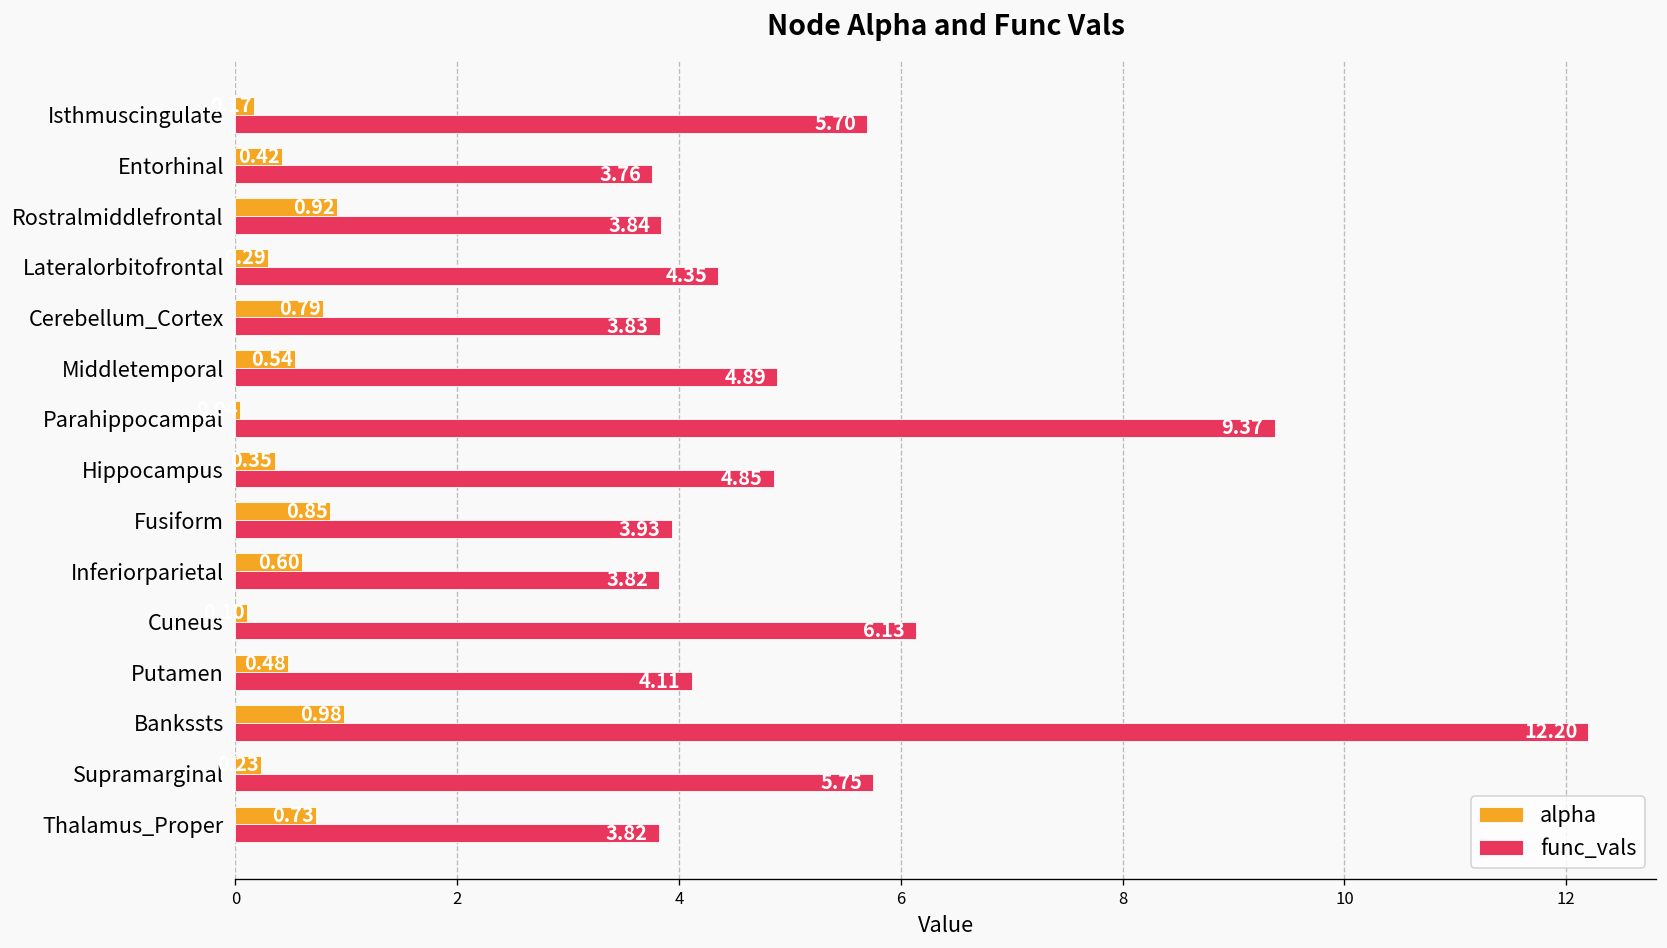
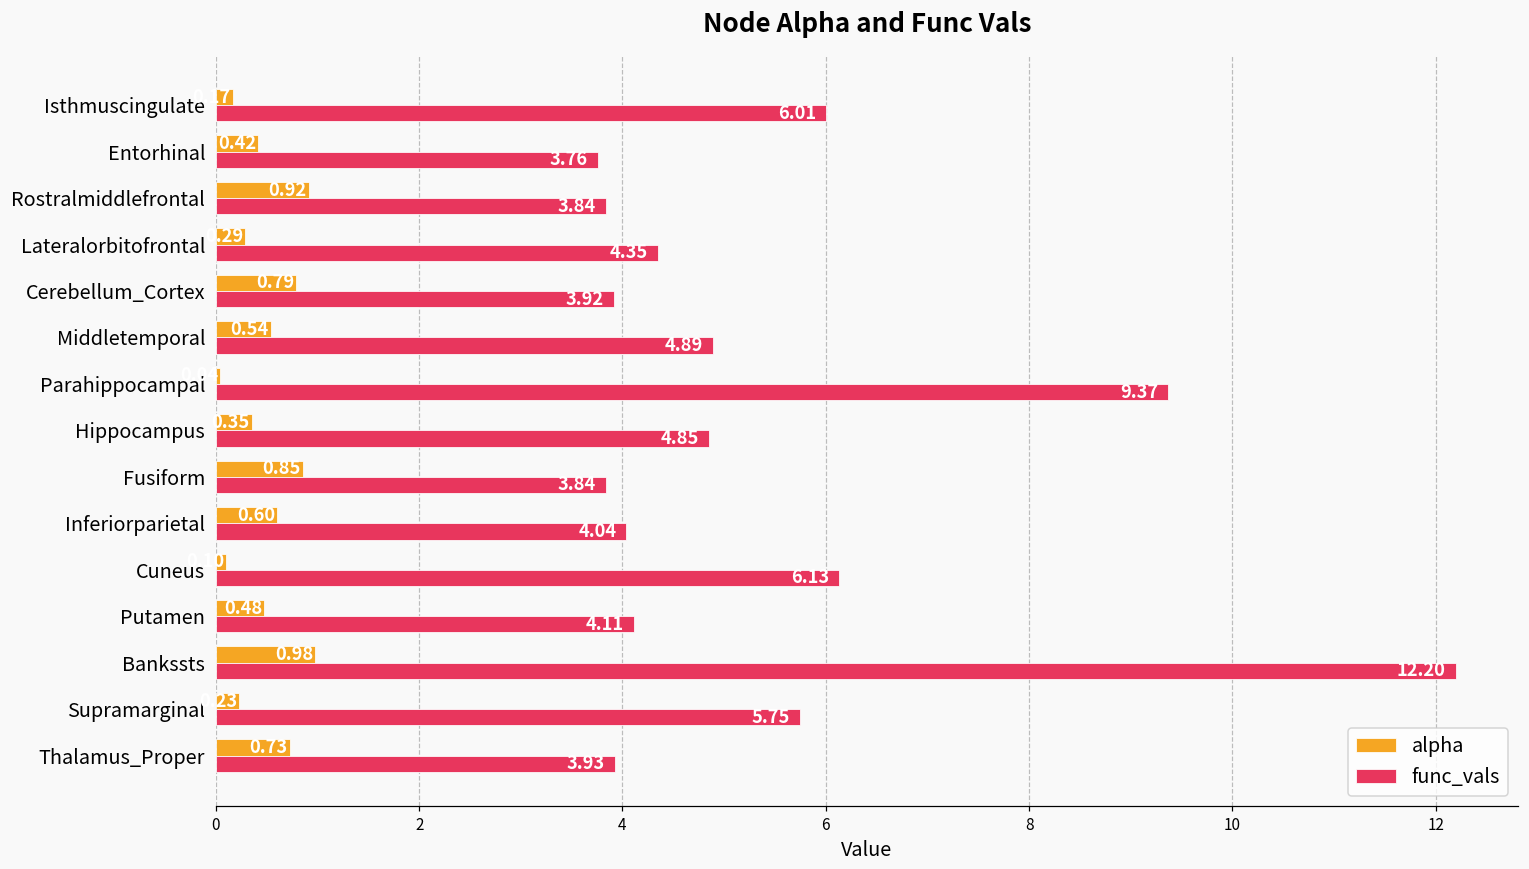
func_vals, Isthmuscingulate: 5.70 -> 6.01
func_vals, Cerebellum_Cortex: 3.83 -> 3.92
func_vals, Fusiform: 3.93 -> 3.84
func_vals, Inferiorparietal: 3.82 -> 4.04
func_vals, Thalamus_Proper: 3.82 -> 3.93
